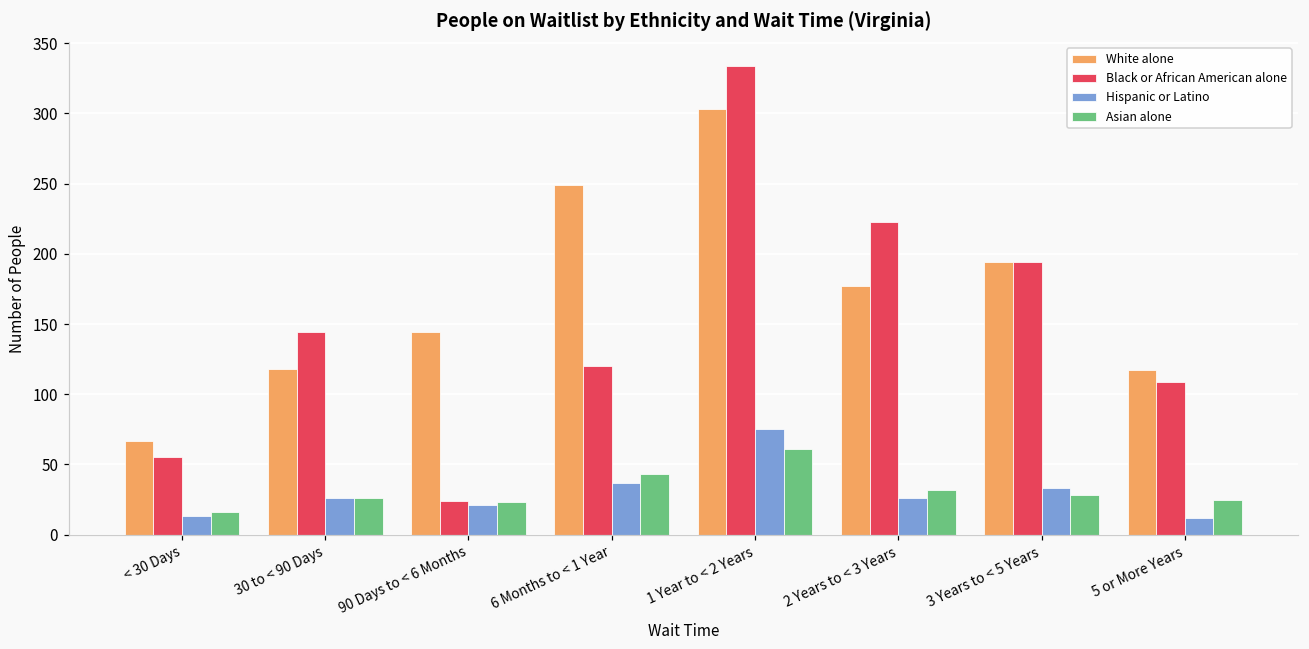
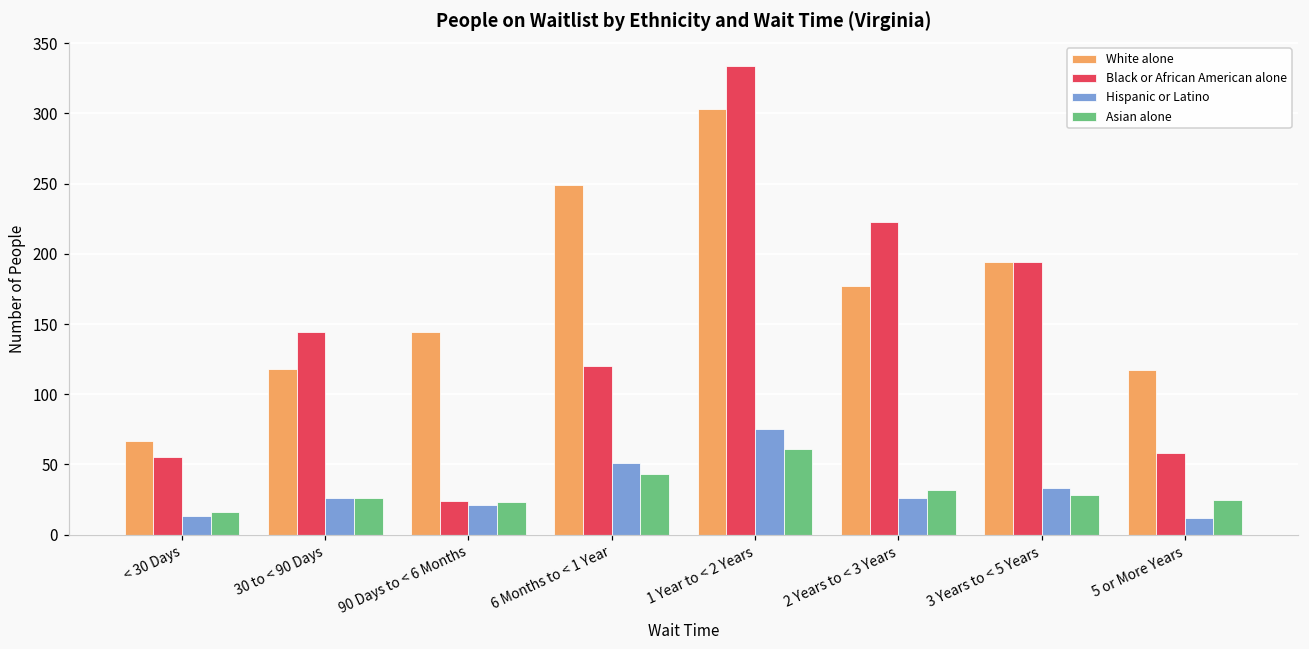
Hispanic or Latino, 6 Months to < 1 Year: 37 -> 51
Black or African American alone, 5 or More Years: 109 -> 58
